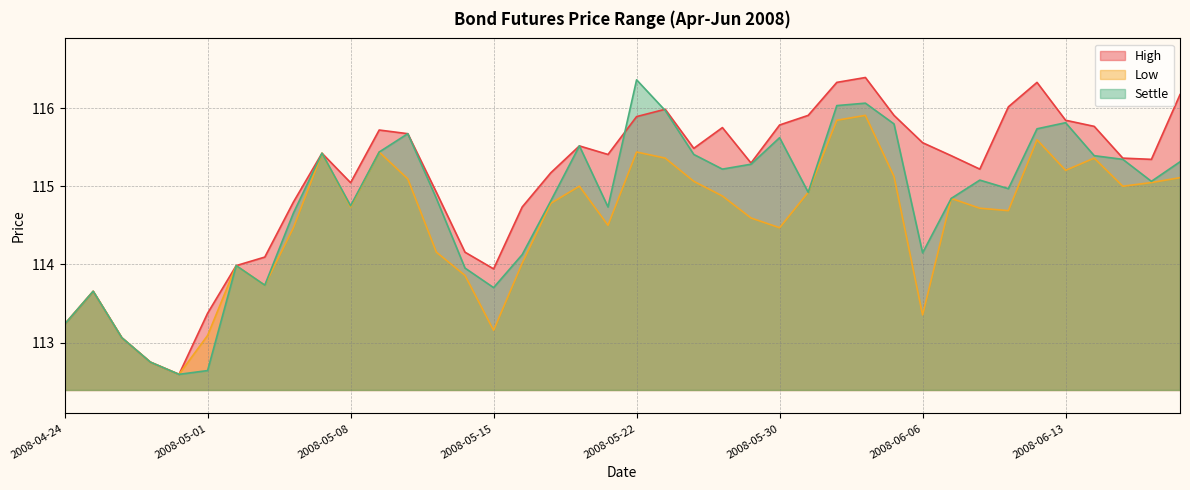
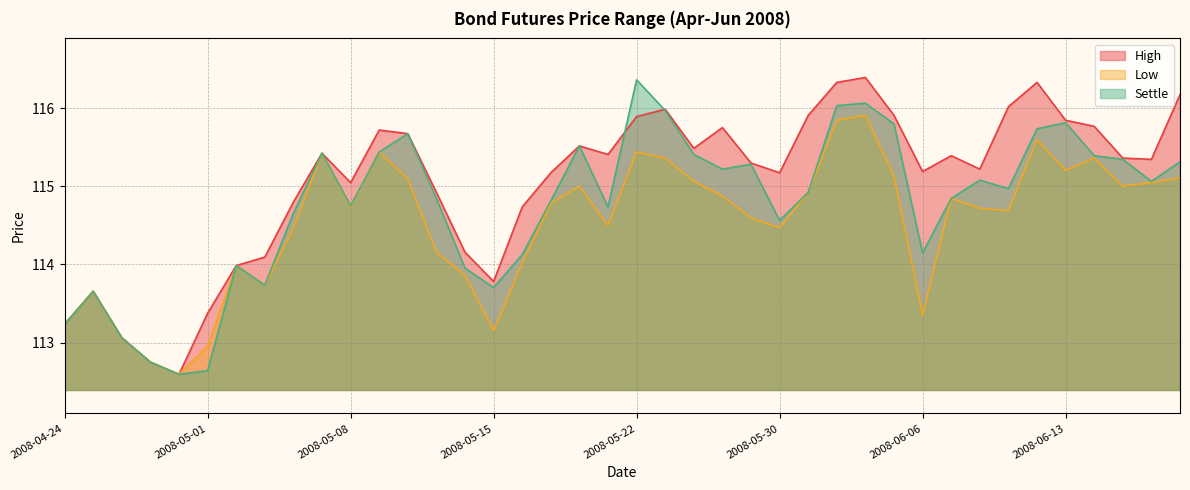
Low, 2008-05-01: 113.1 -> 113.0
High, 2008-05-15: 113.9 -> 113.8
High, 2008-05-30: 115.8 -> 115.2
Settle, 2008-05-30: 115.6 -> 114.6
High, 2008-06-06: 115.6 -> 115.2
